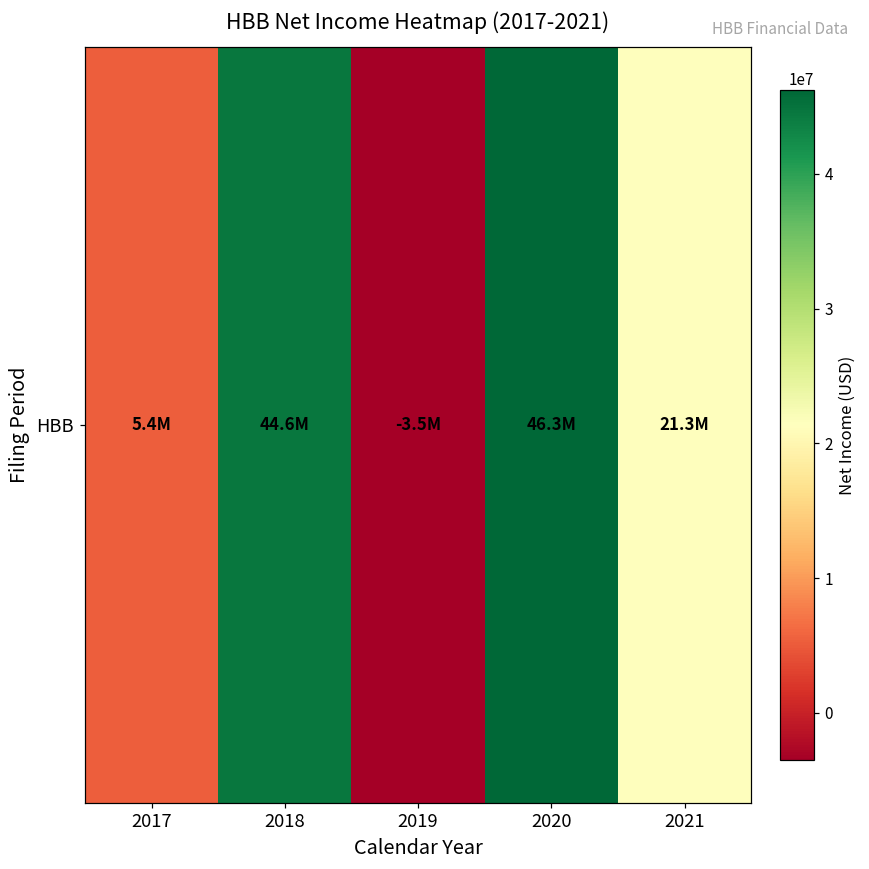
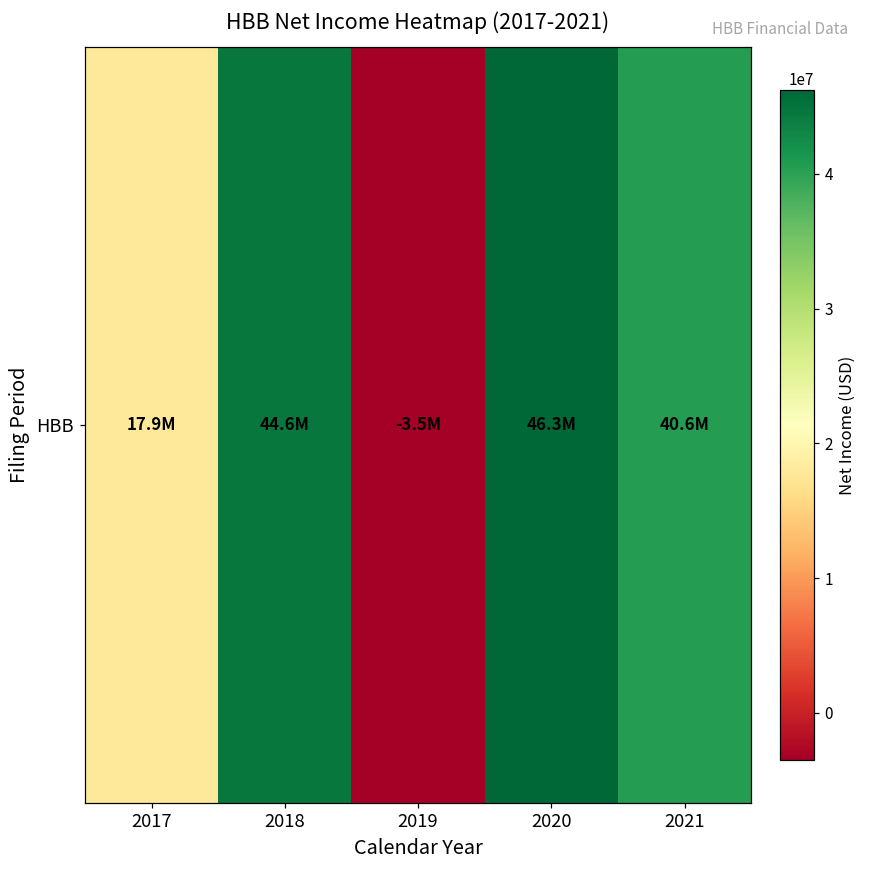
HBB, 2017: 5.4M -> 17.9M
HBB, 2021: 21.3M -> 40.6M
